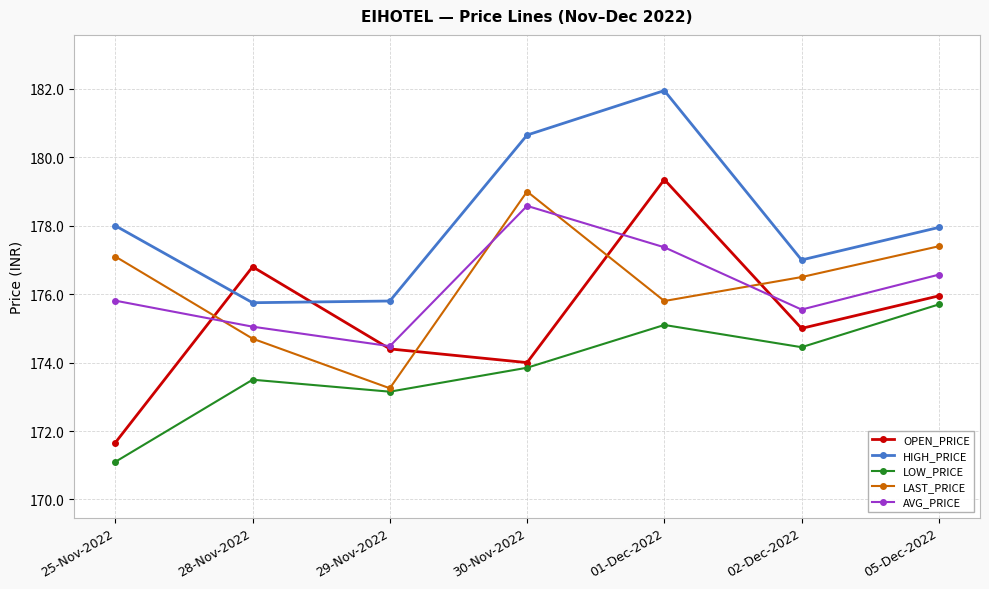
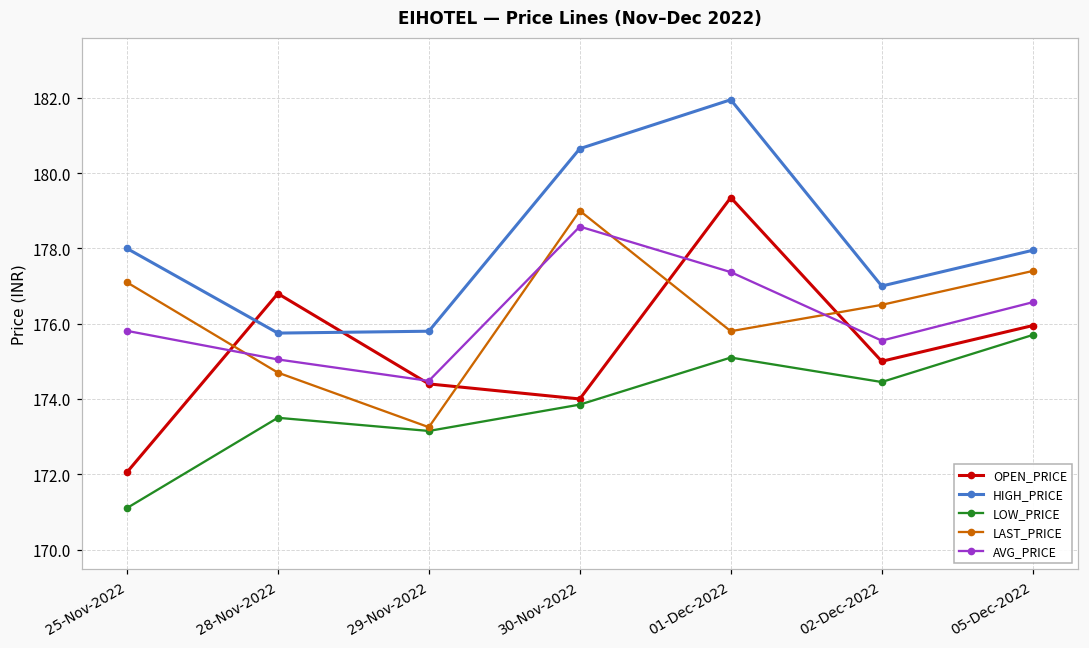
OPEN_PRICE, 25-Nov-2022: 171.7 -> 172.1
